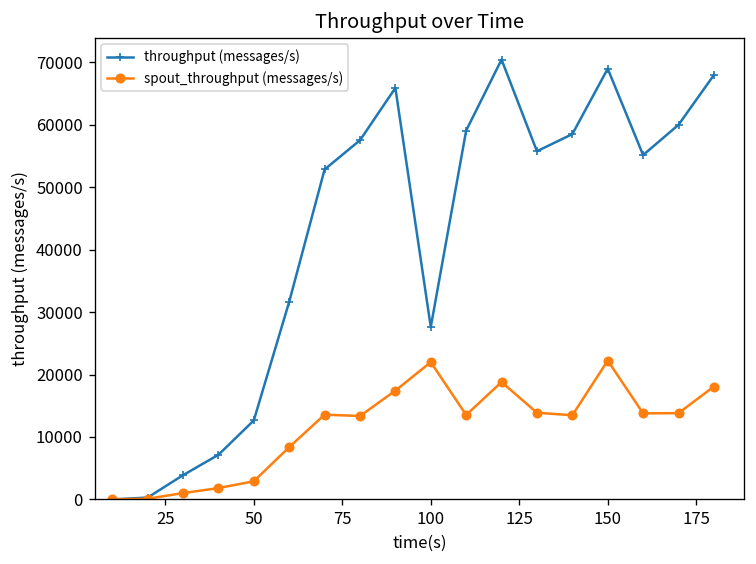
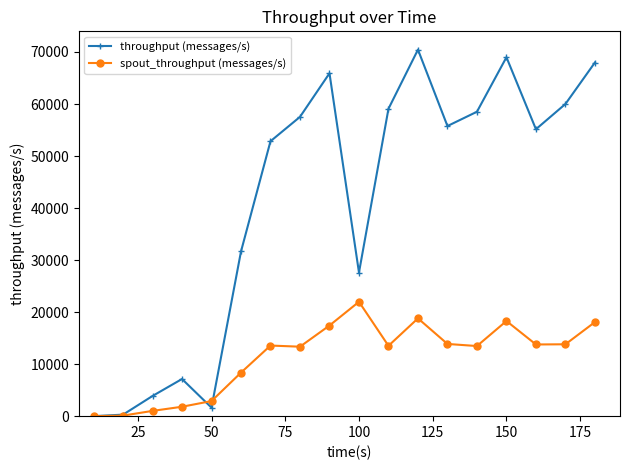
throughput (messages/s), 50: 13000 -> 2000
spout_throughput (messages/s), 150: 22000 -> 18000
